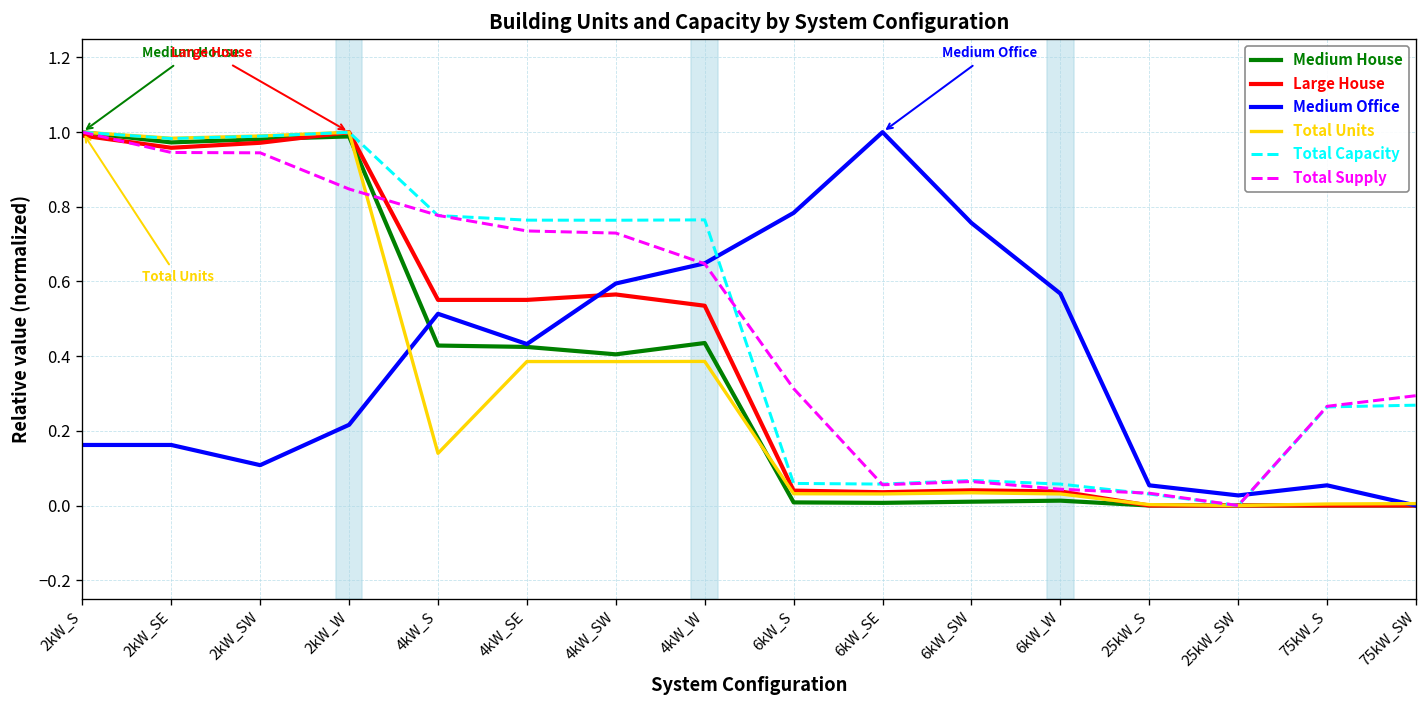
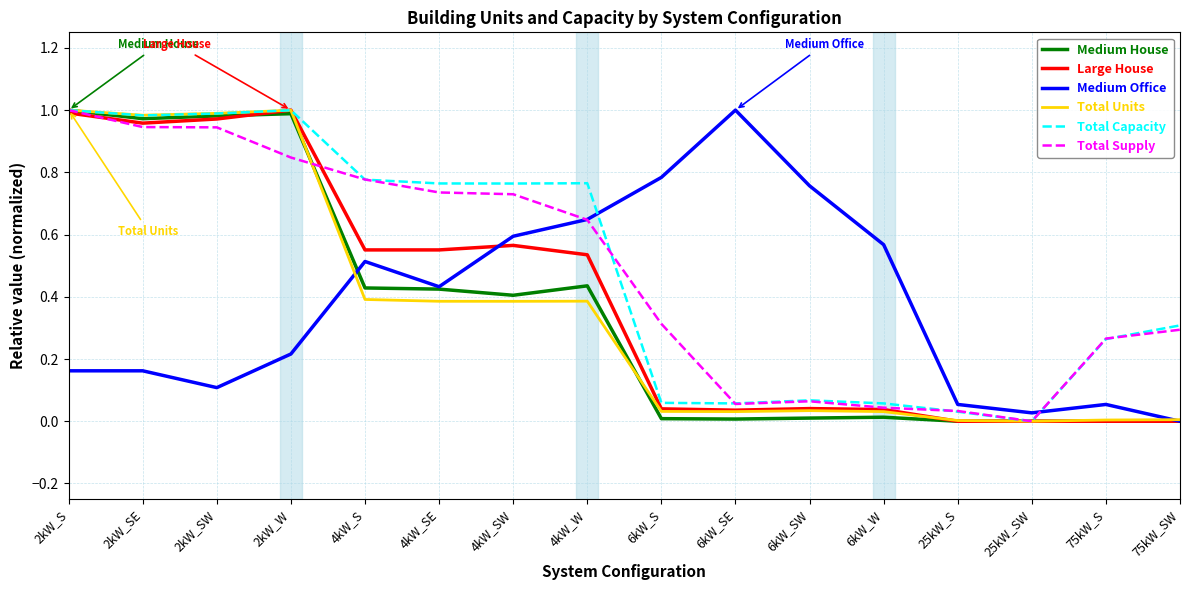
Total Units, 4kW_S: 0.14 -> 0.39
Total Capacity, 75kW_SW: 0.27 -> 0.31
